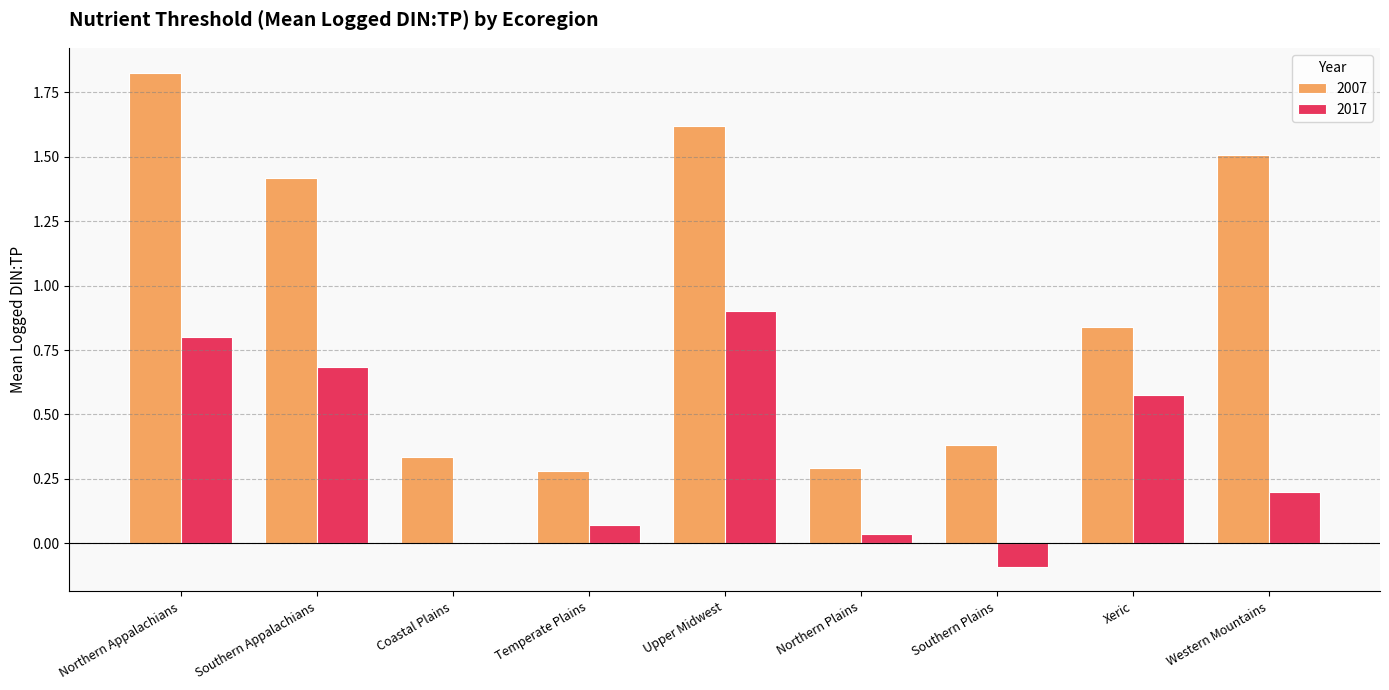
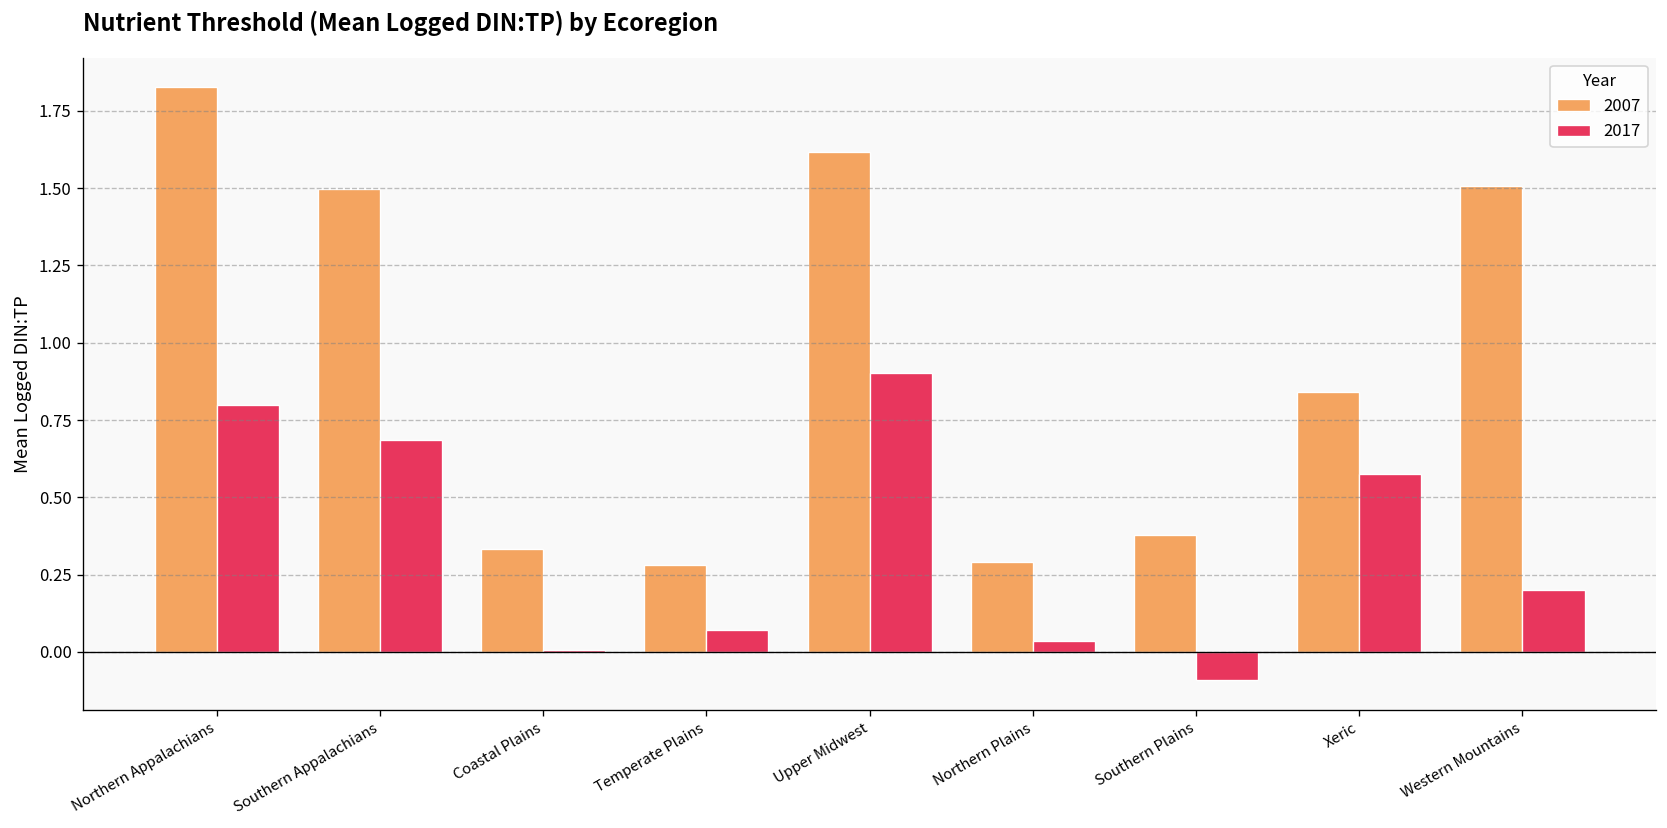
2007, Southern Appalachians: 1.42 -> 1.50
